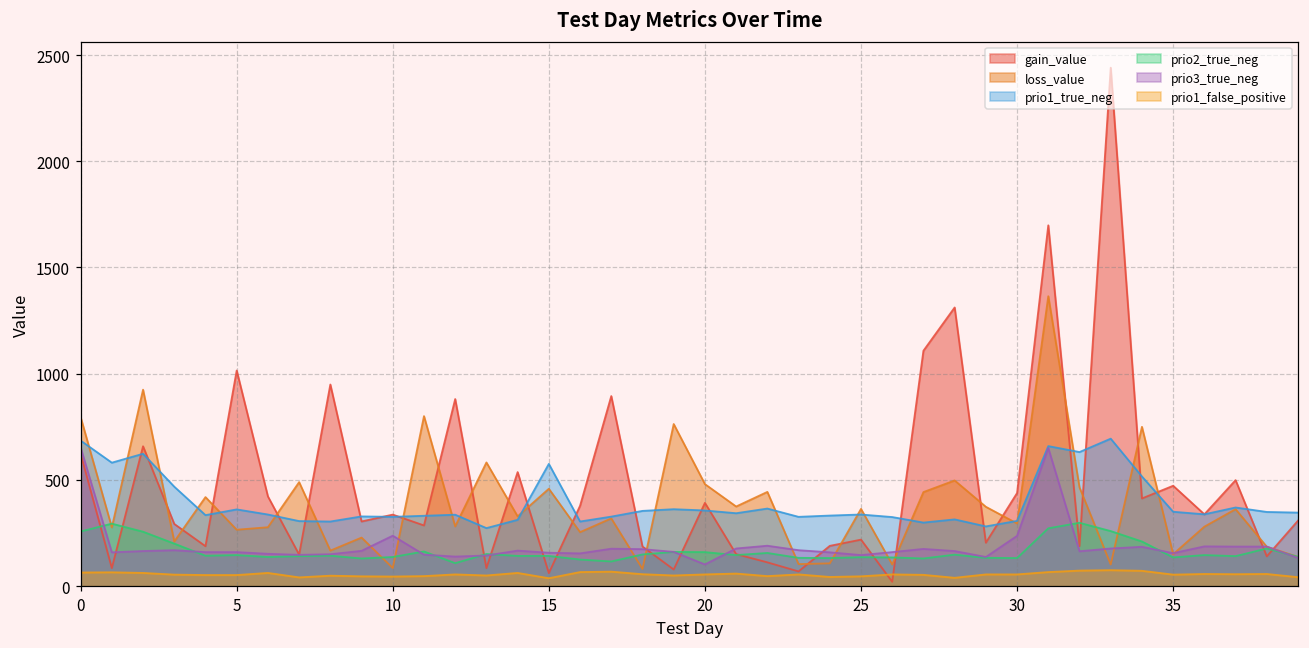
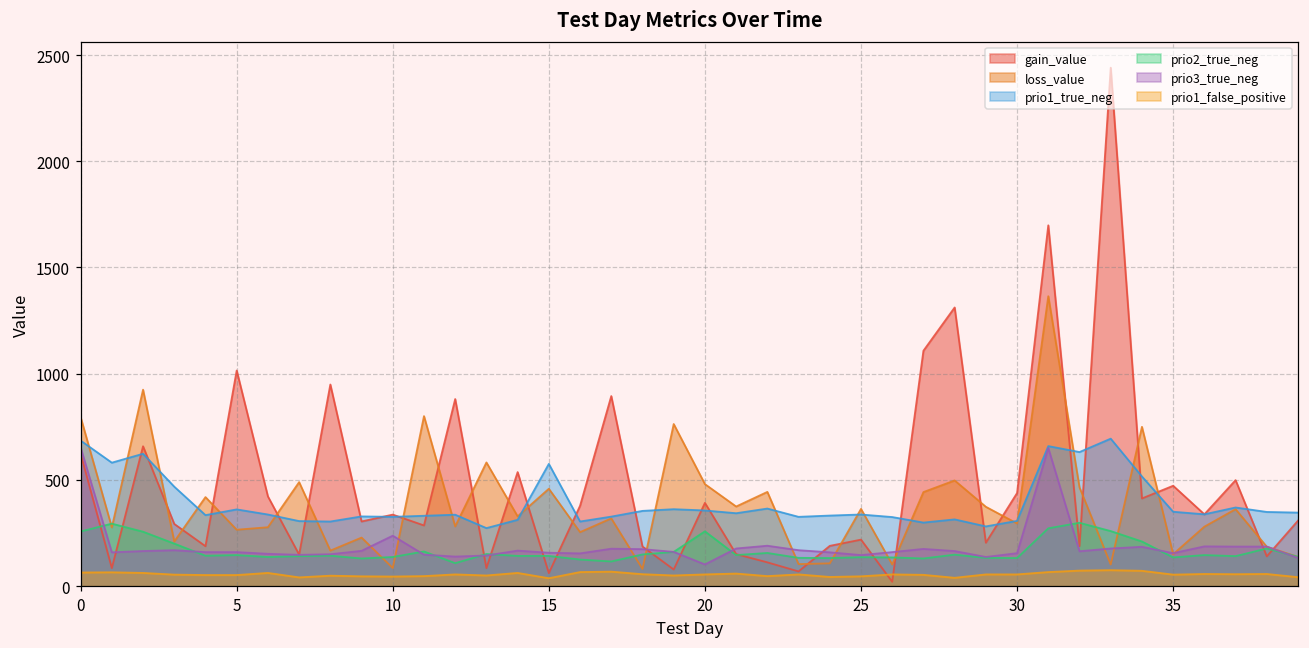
prio2_true_neg, 20: 160 -> 260
prio3_true_neg, 30: 240 -> 160
